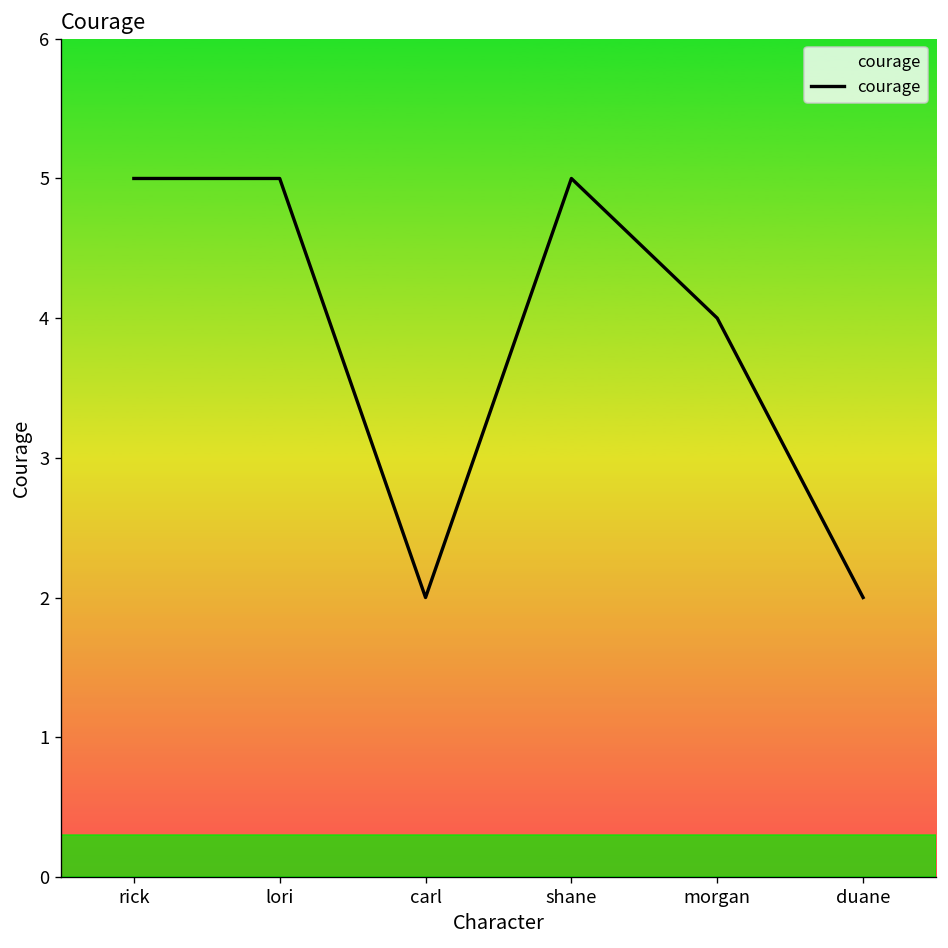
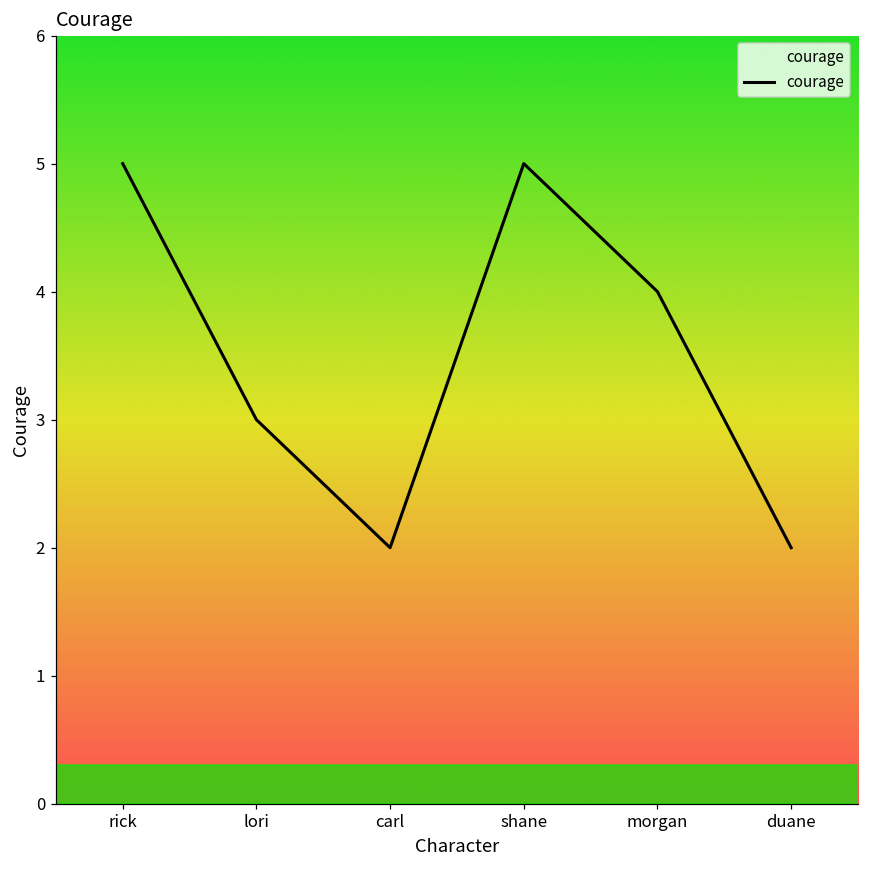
lori: 5 -> 3
